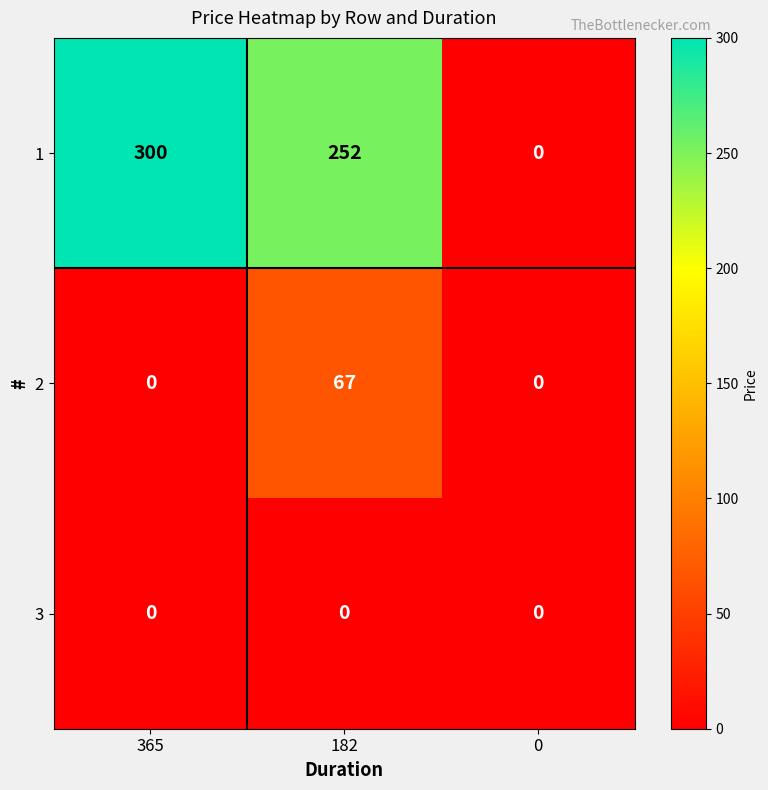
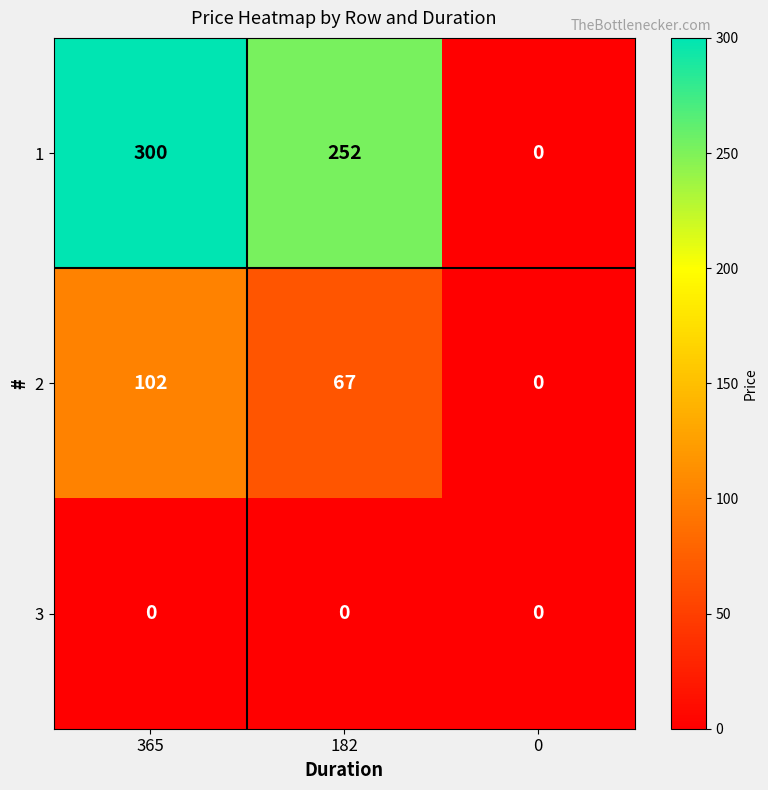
2, 365: 0 -> 102
